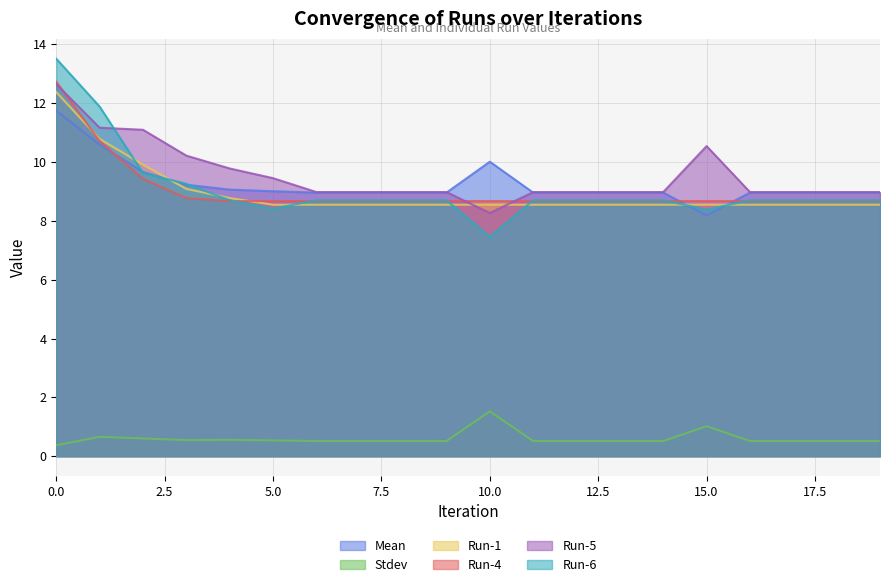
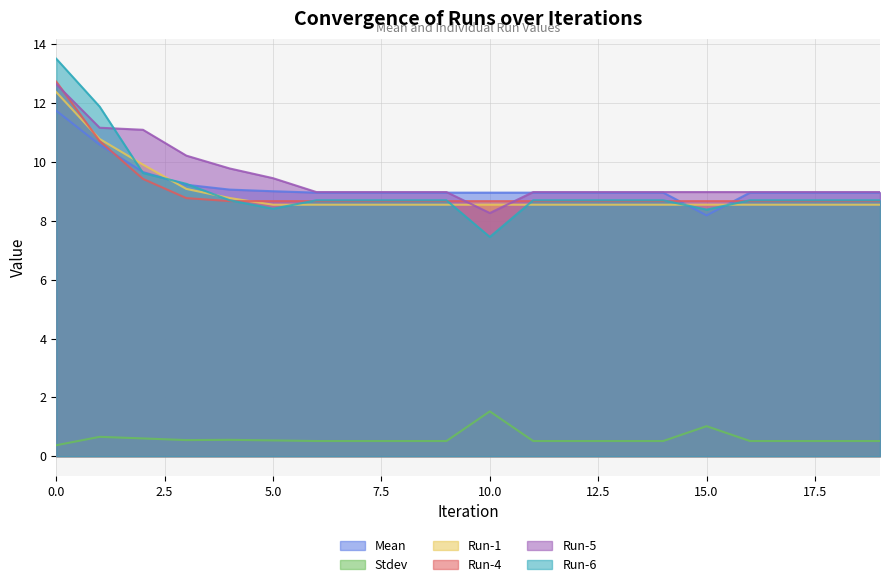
Mean, 10.0: 10.0 -> 9.0
Run-5, 15.0: 10.5 -> 9.0
